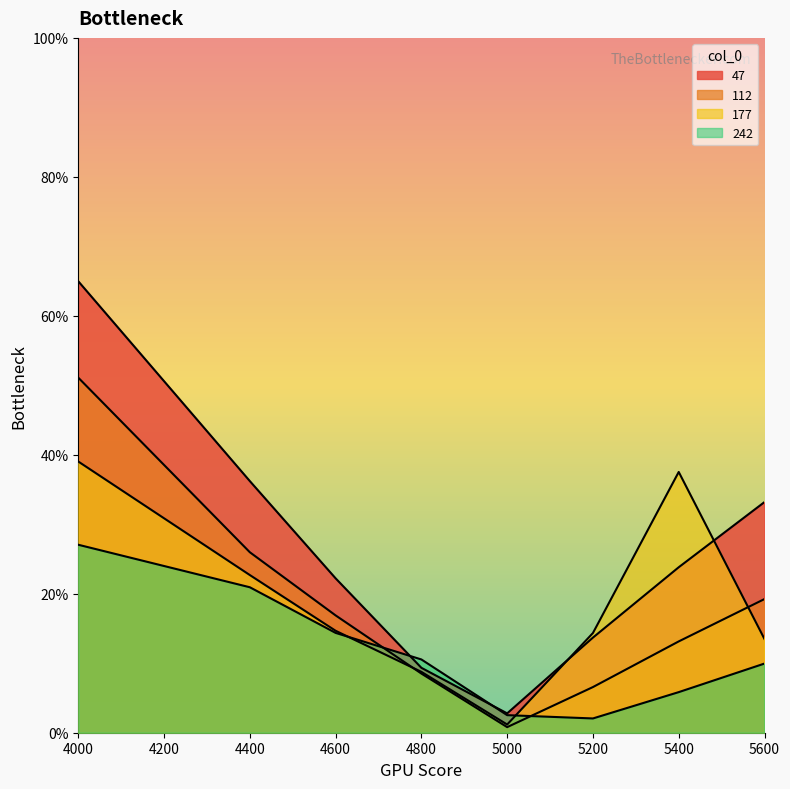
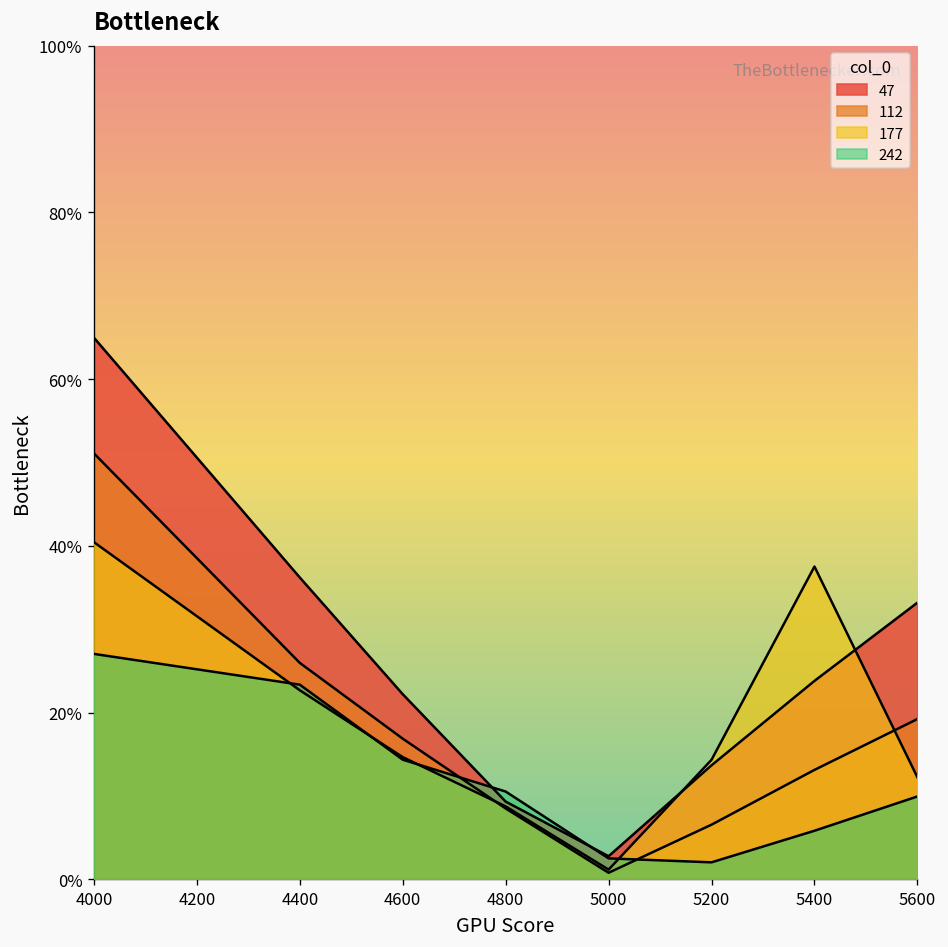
177, 4000: 39% -> 40%
242, 4400: 21% -> 23%
177, 5600: 13% -> 12%
